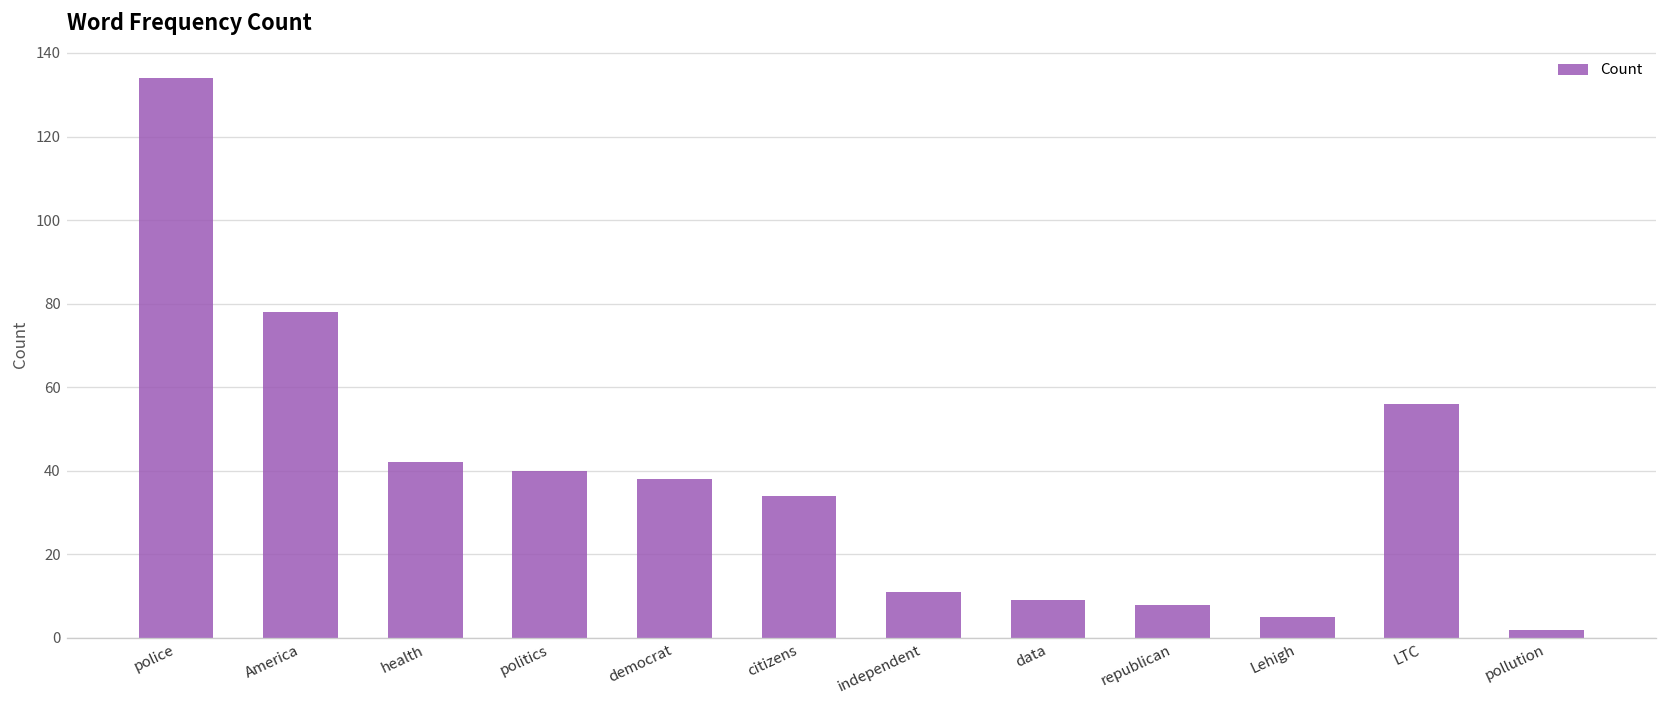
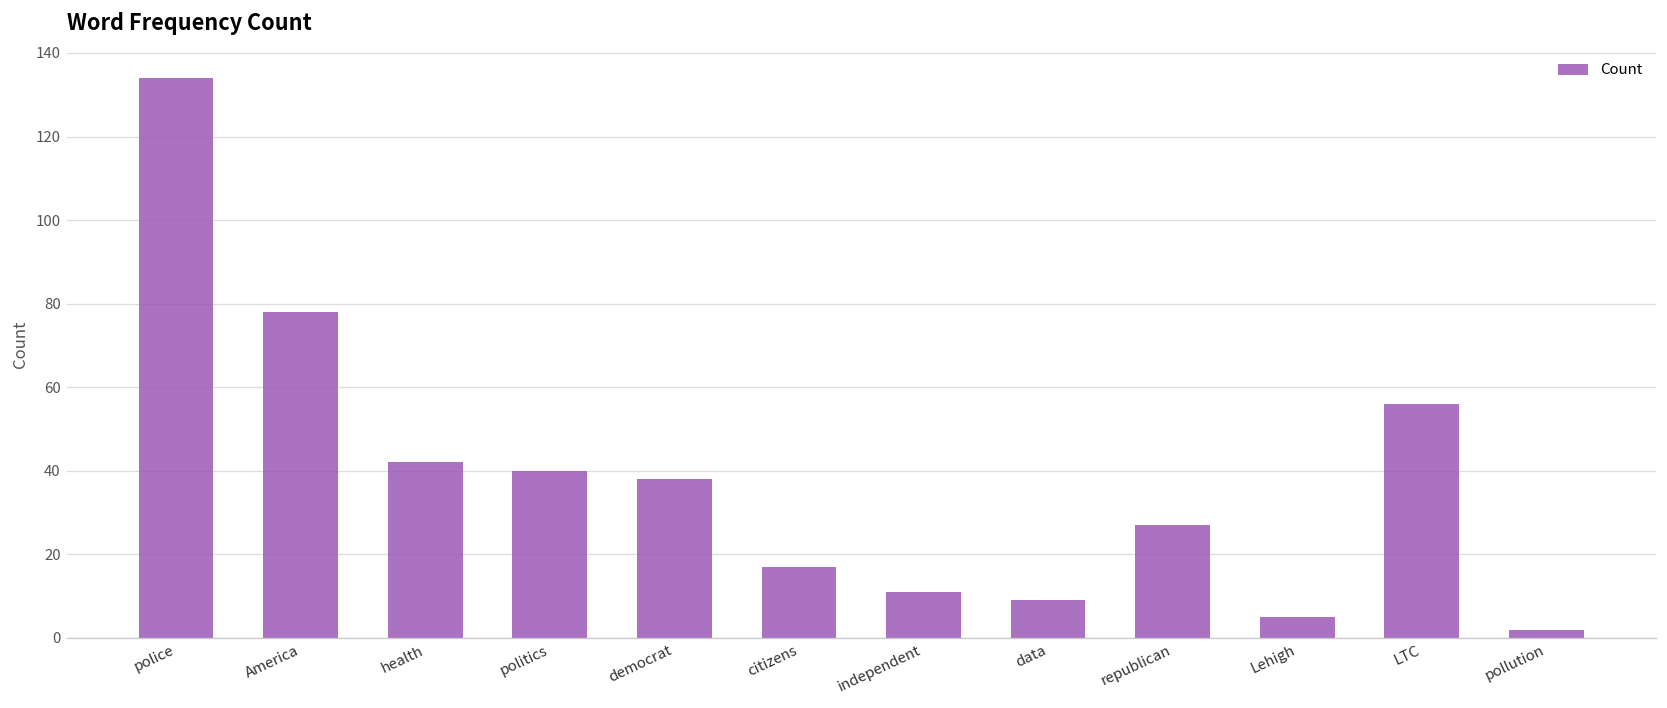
citizens: 34 -> 17
republican: 8 -> 27
